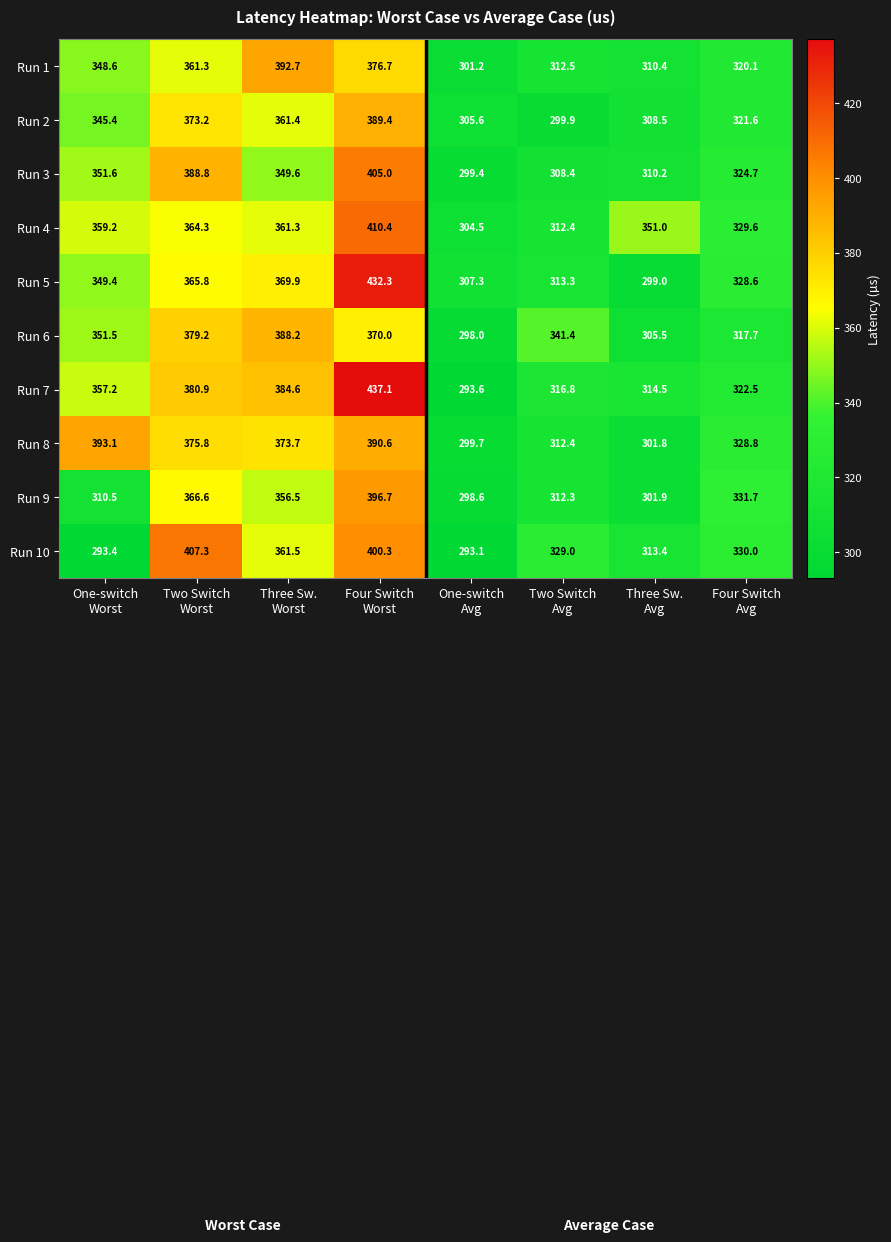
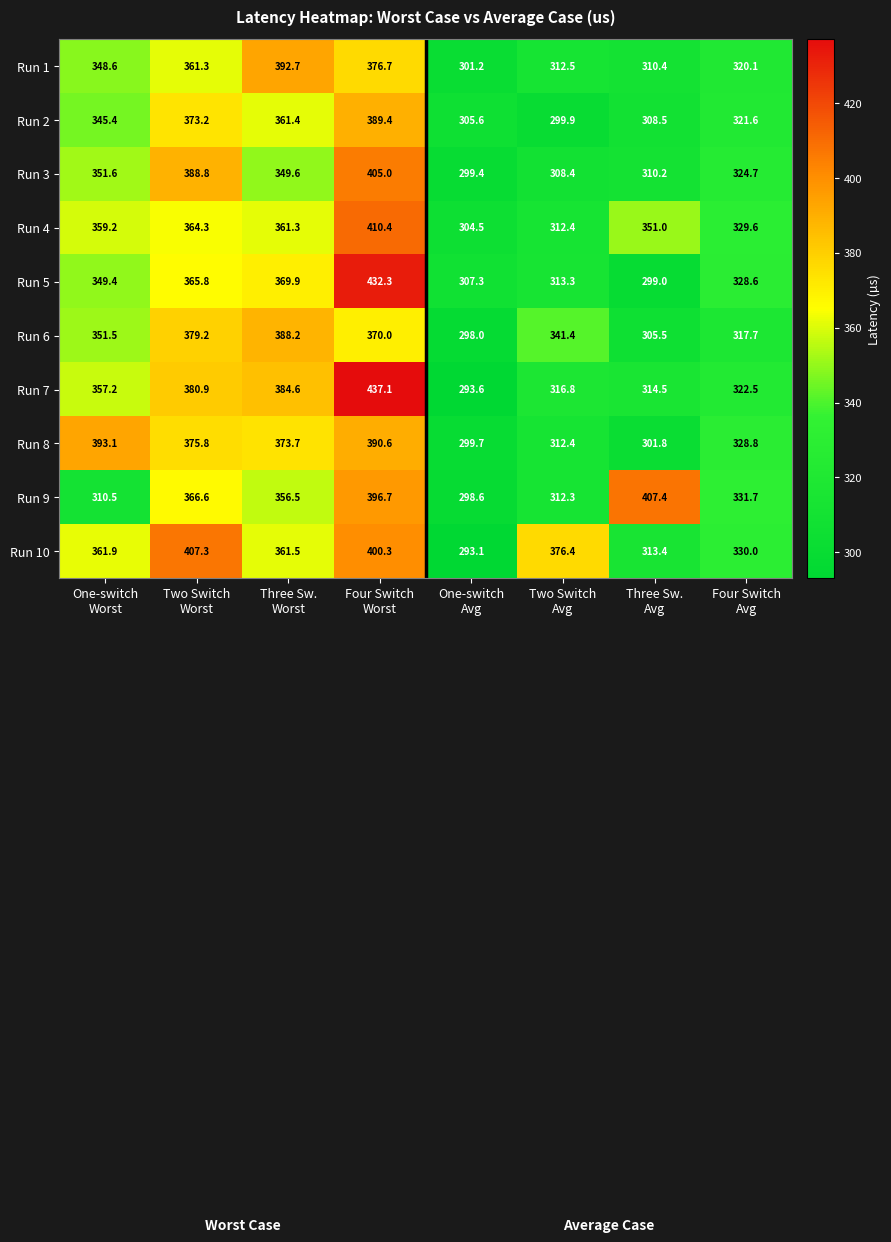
Run 9, Three Sw. Avg: 301.9 -> 407.4
Run 10, One-switch Worst: 293.4 -> 361.9
Run 10, Two Switch Avg: 329.0 -> 376.4
